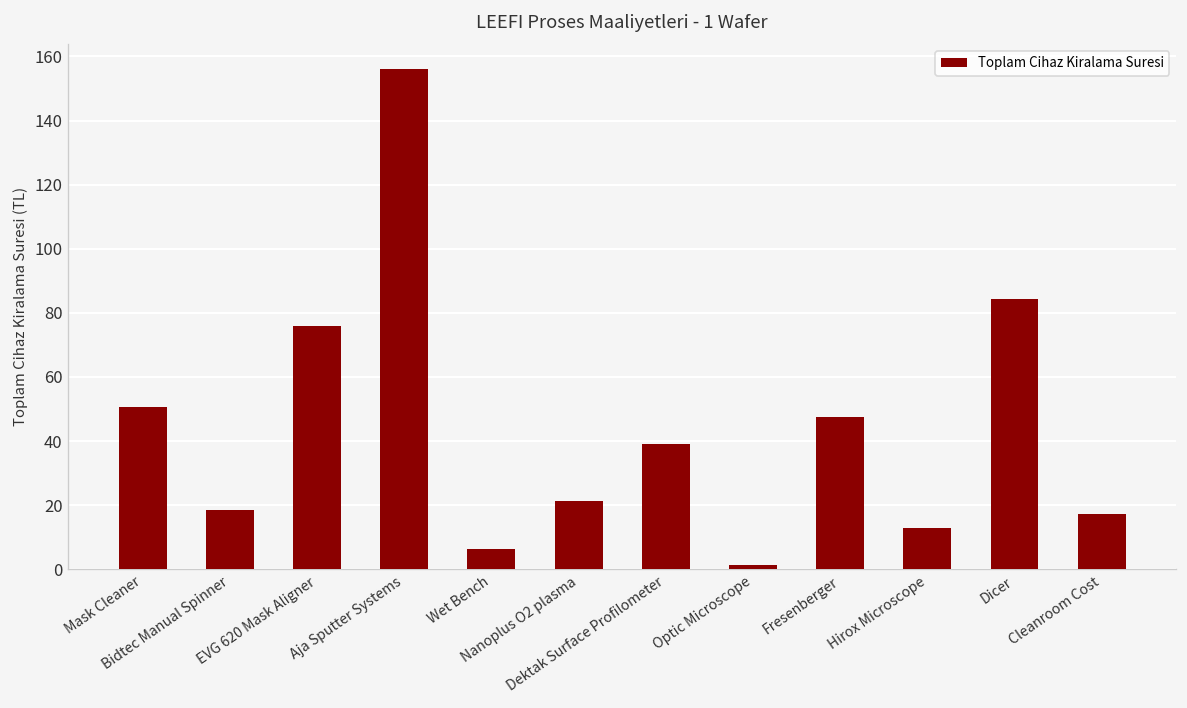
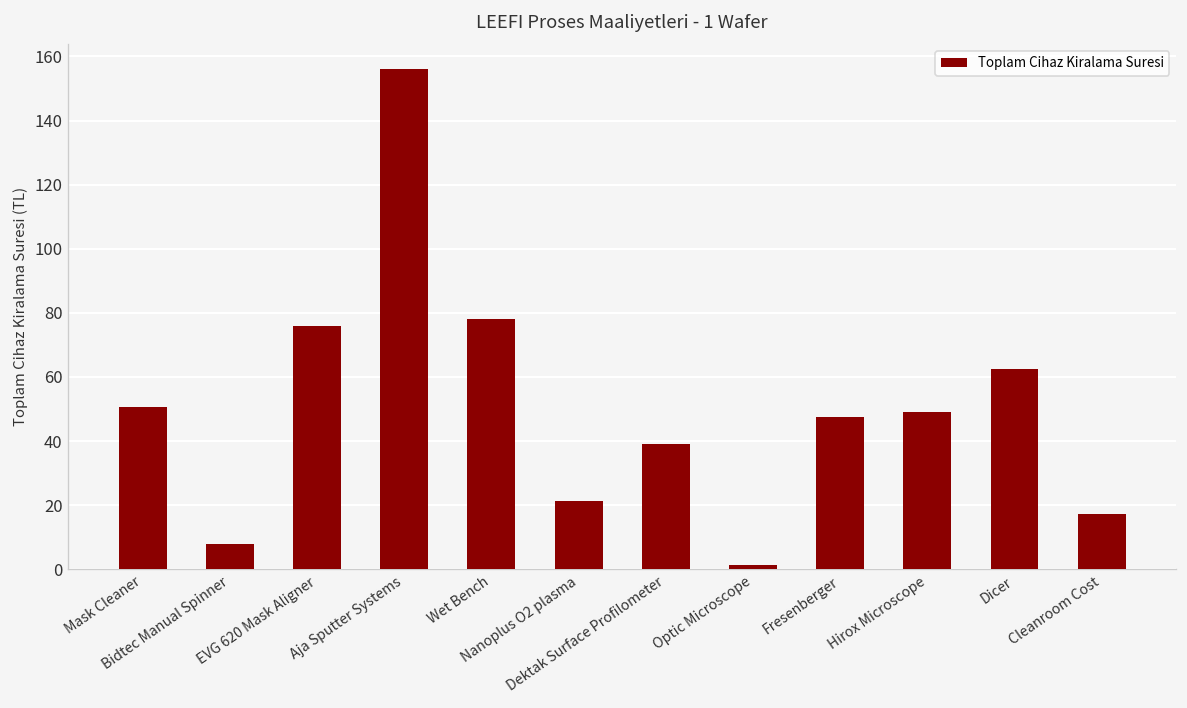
Bidtec Manual Spinner: 19 -> 8
Wet Bench: 6 -> 78
Hirox Microscope: 13 -> 49
Dicer: 84 -> 62
